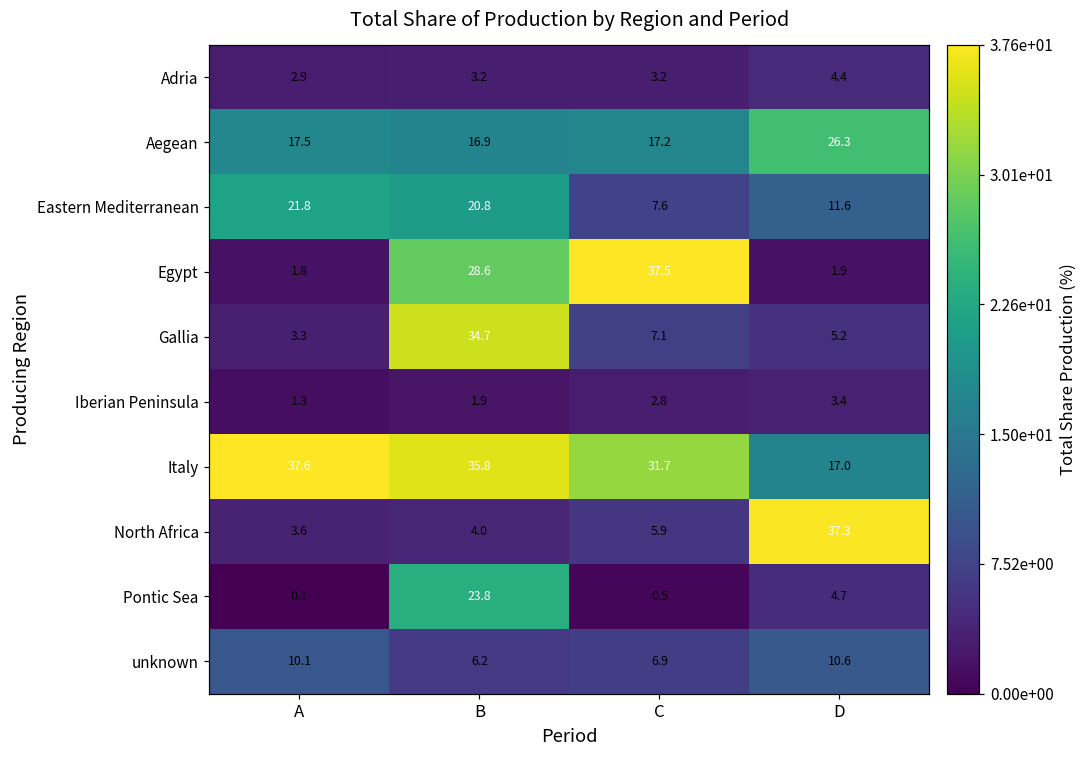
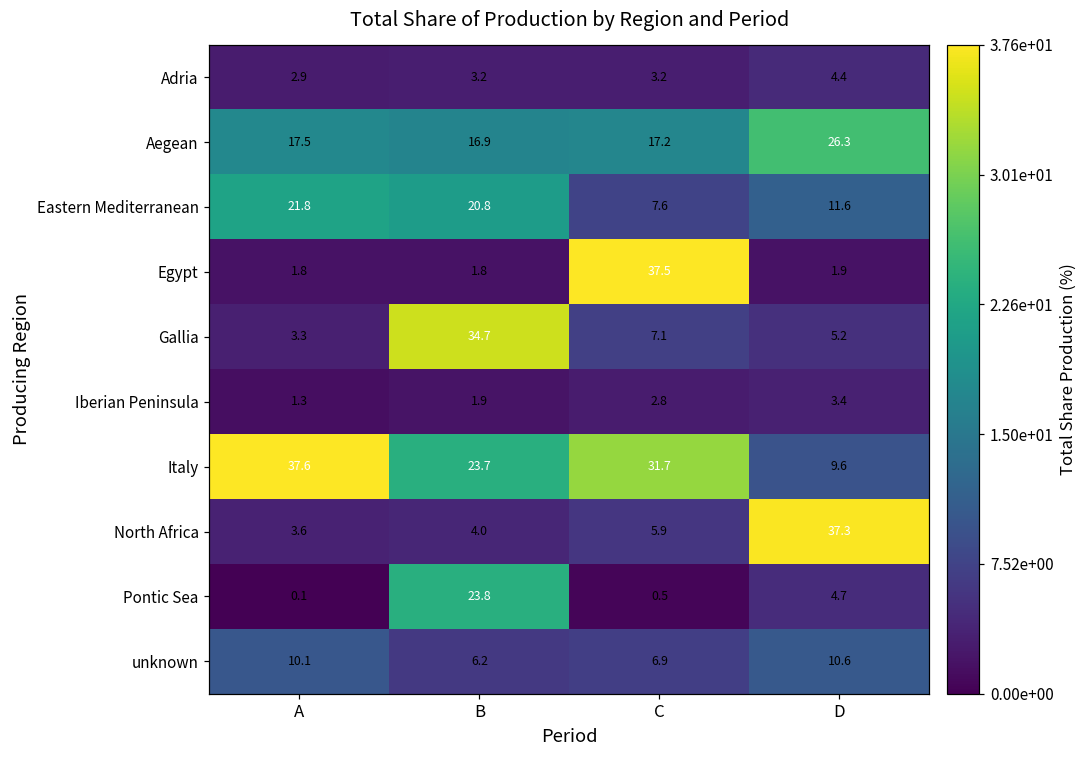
Egypt, B: 28.6 -> 1.8
Italy, B: 35.8 -> 23.7
Italy, D: 17.0 -> 9.6
